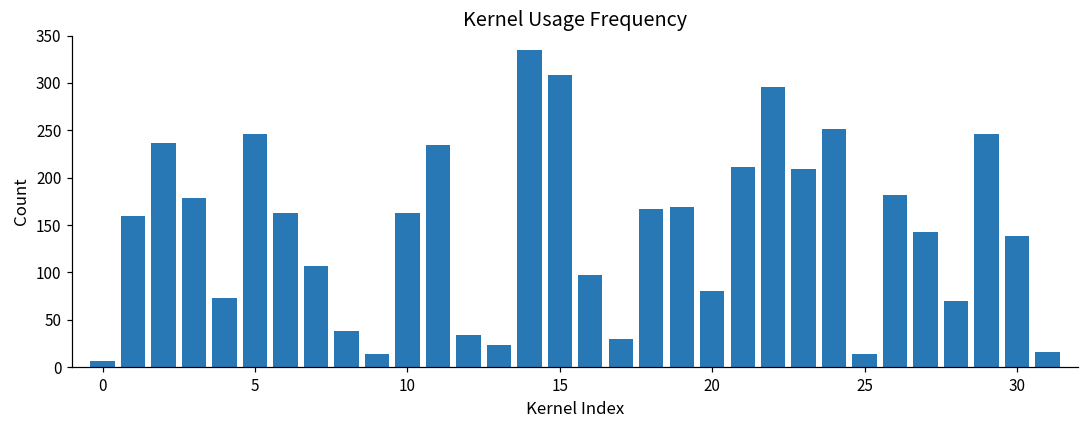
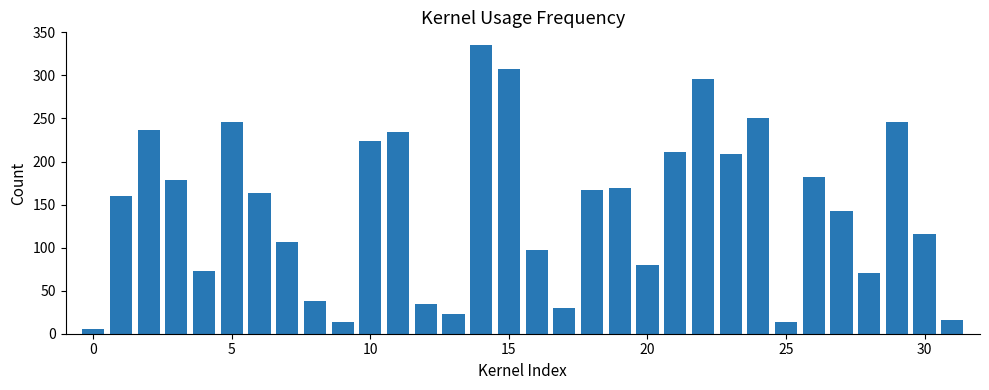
10: 160 -> 220
30: 140 -> 120
